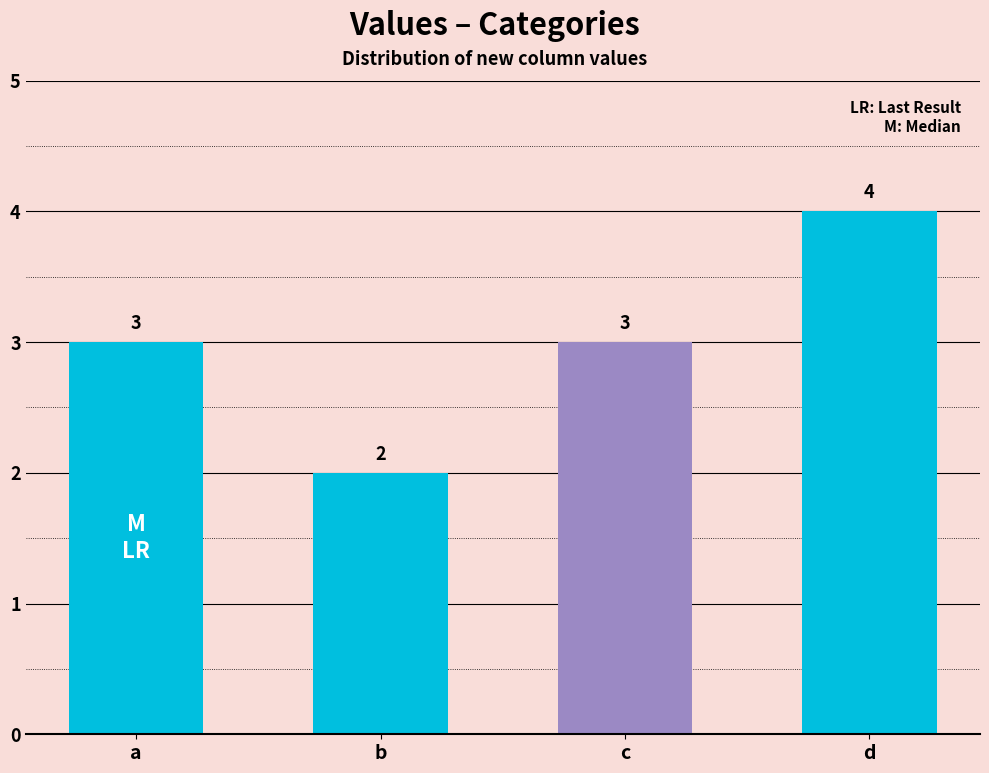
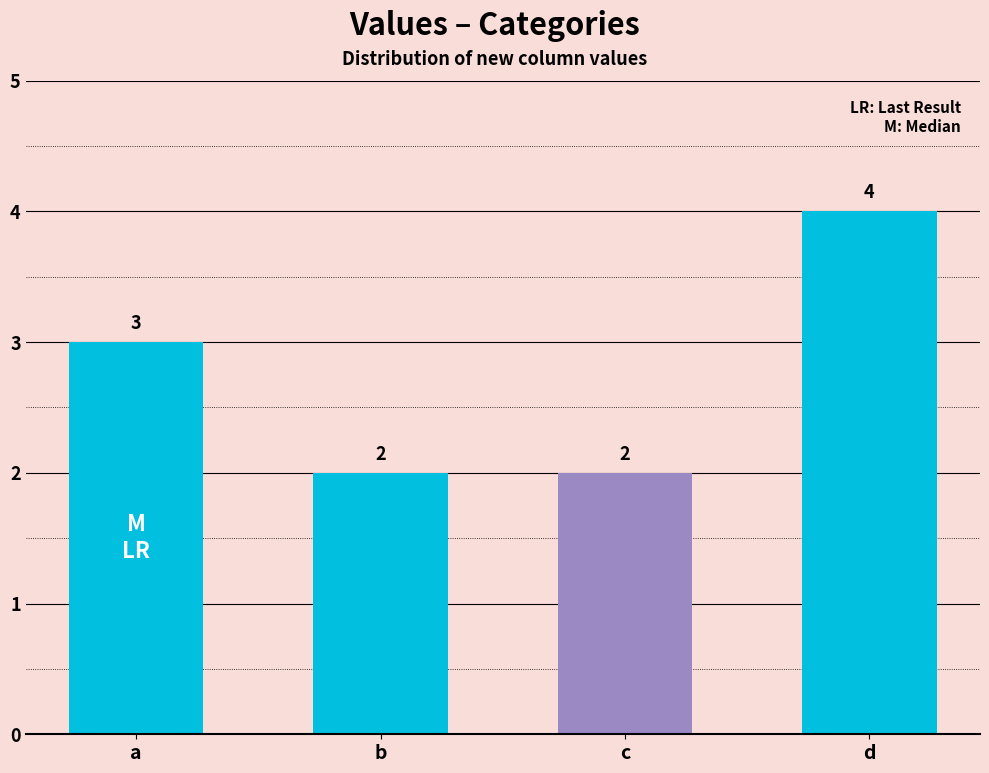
c: 3 -> 2
